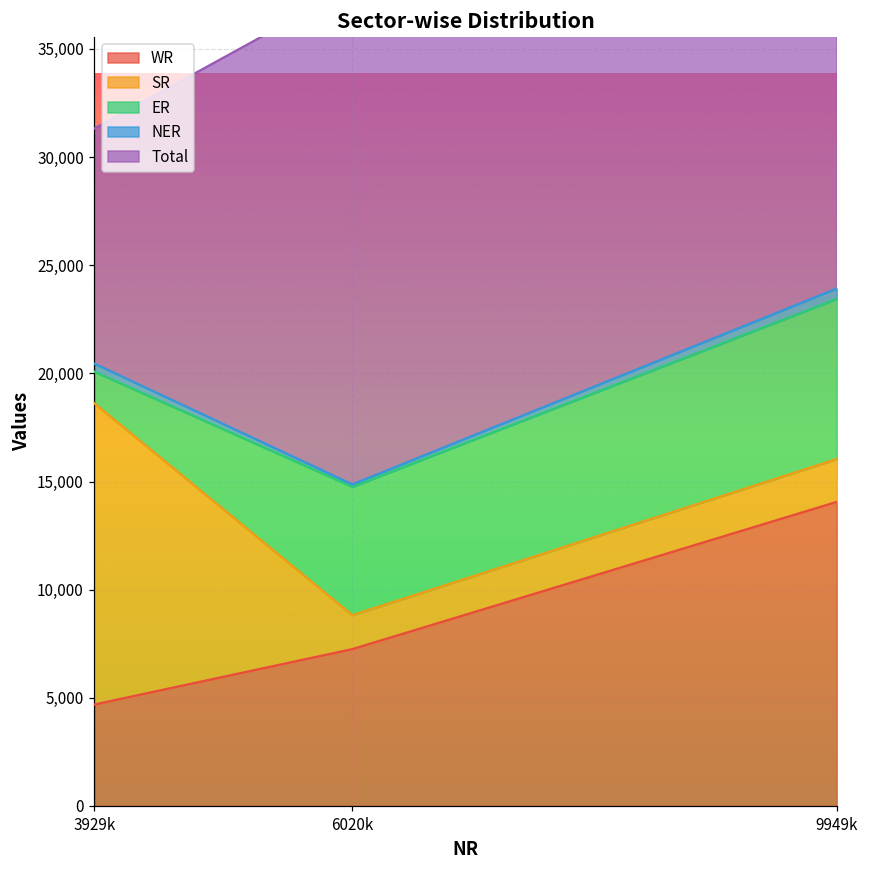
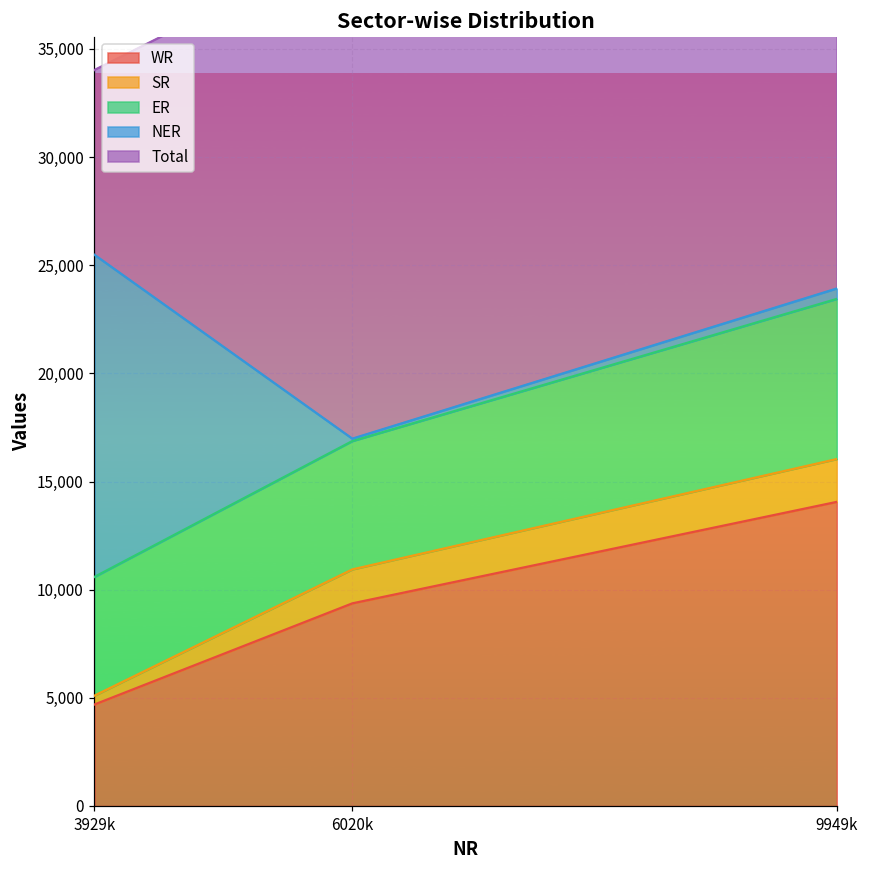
SR, 3929k: 13,900 -> 400
ER, 3929k: 1,500 -> 5,500
NER, 3929k: 400 -> 14,900
Total, 3929k: 10,900 -> 8,500
WR, 6020k: 7,300 -> 9,400
